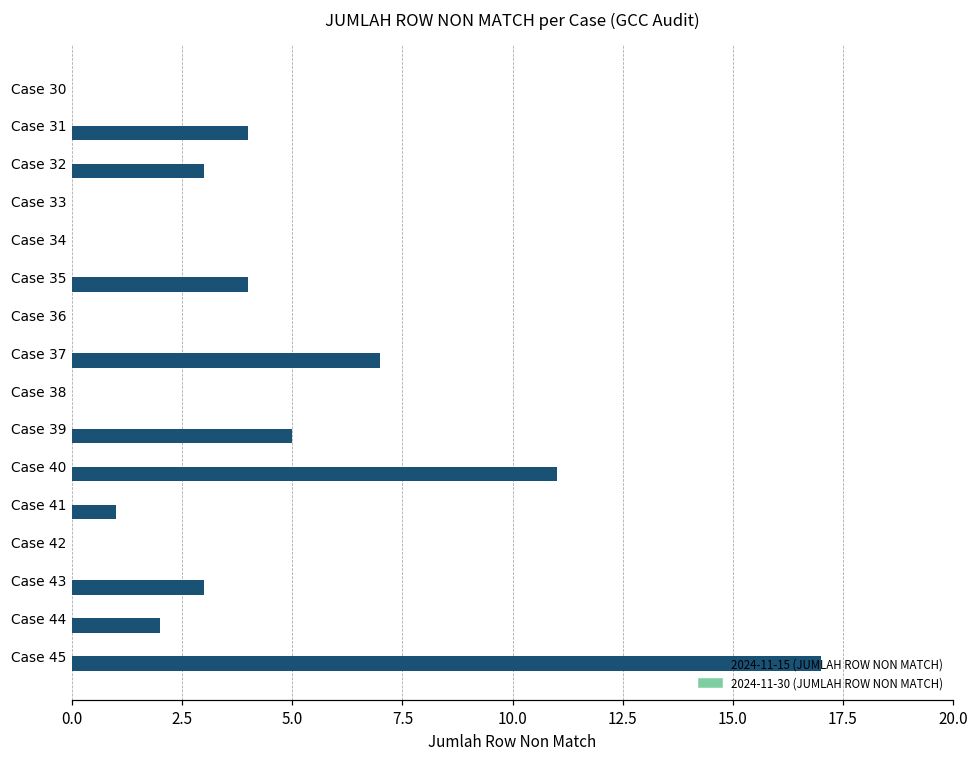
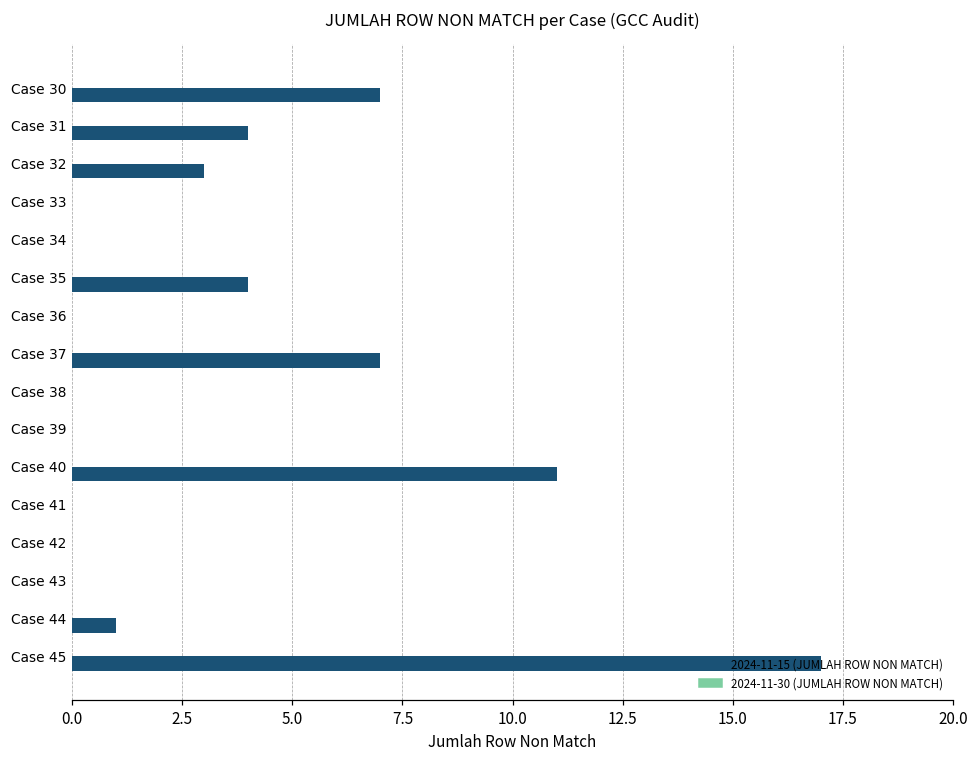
2024-11-15 (JUMLAH ROW NON MATCH), Case 30: 0 -> 7
2024-11-15 (JUMLAH ROW NON MATCH), Case 39: 5 -> 0
2024-11-15 (JUMLAH ROW NON MATCH), Case 41: 1 -> 0
2024-11-15 (JUMLAH ROW NON MATCH), Case 43: 3 -> 0
2024-11-15 (JUMLAH ROW NON MATCH), Case 44: 2 -> 1
